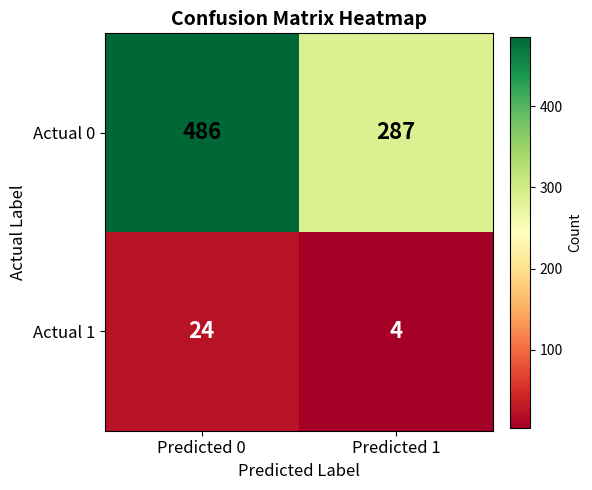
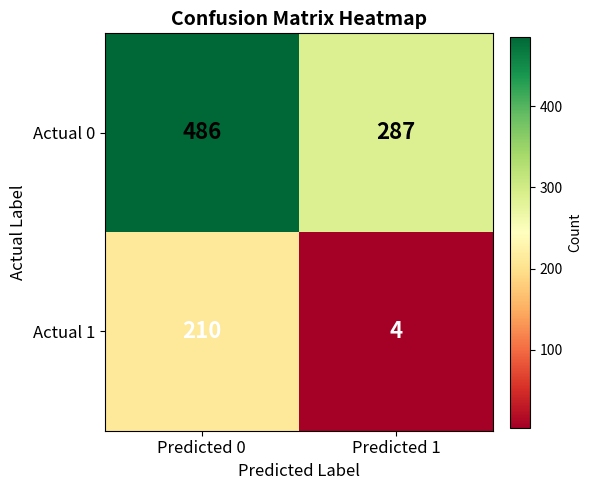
Actual 1, Predicted 0: 24 -> 210
